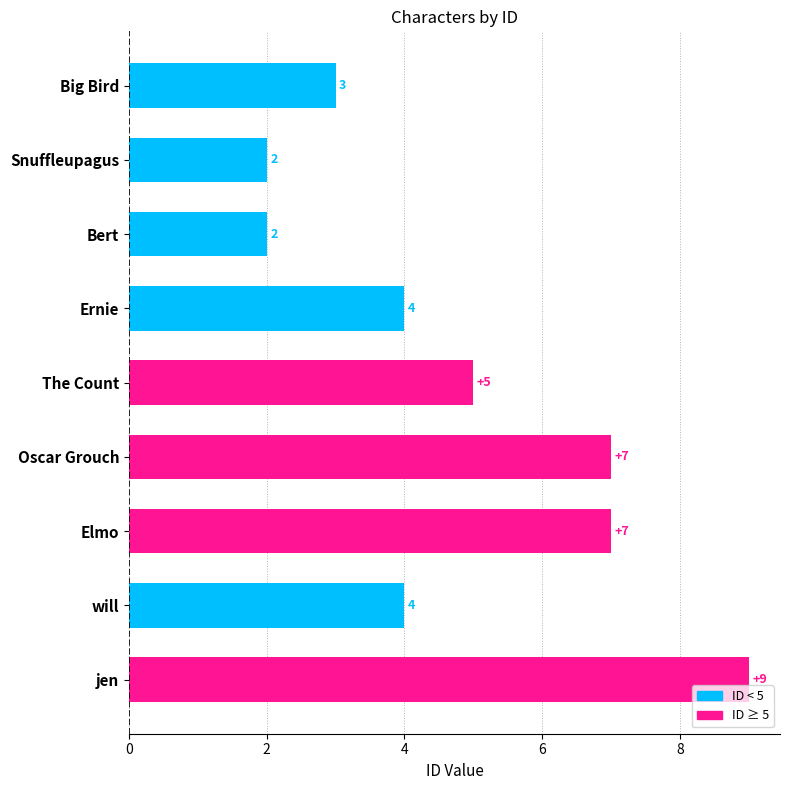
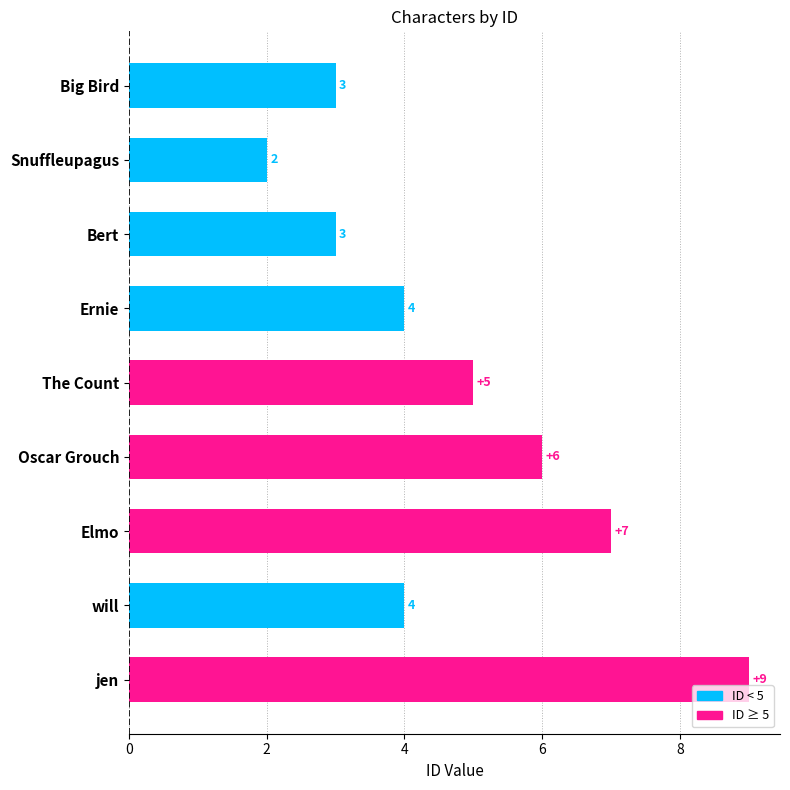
Bert: 2 -> 3
Oscar Grouch: +7 -> +6
